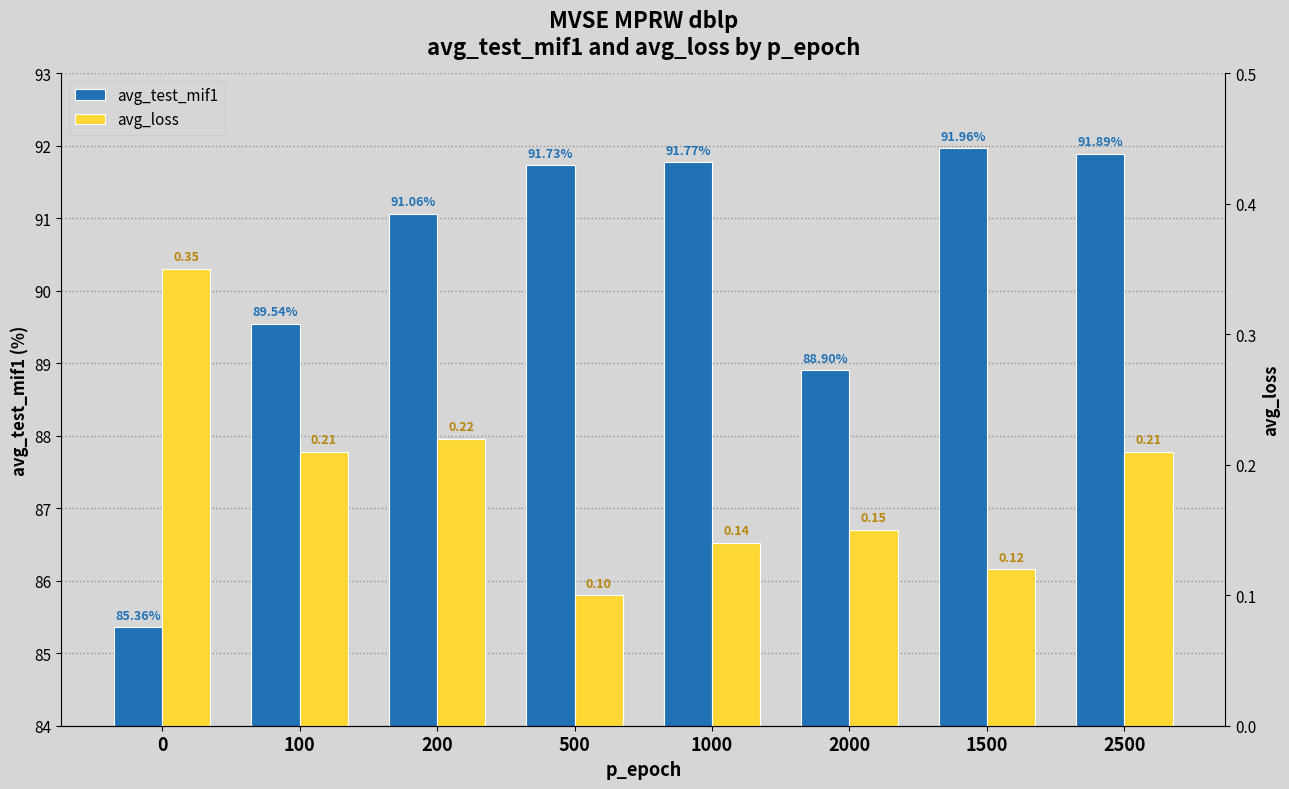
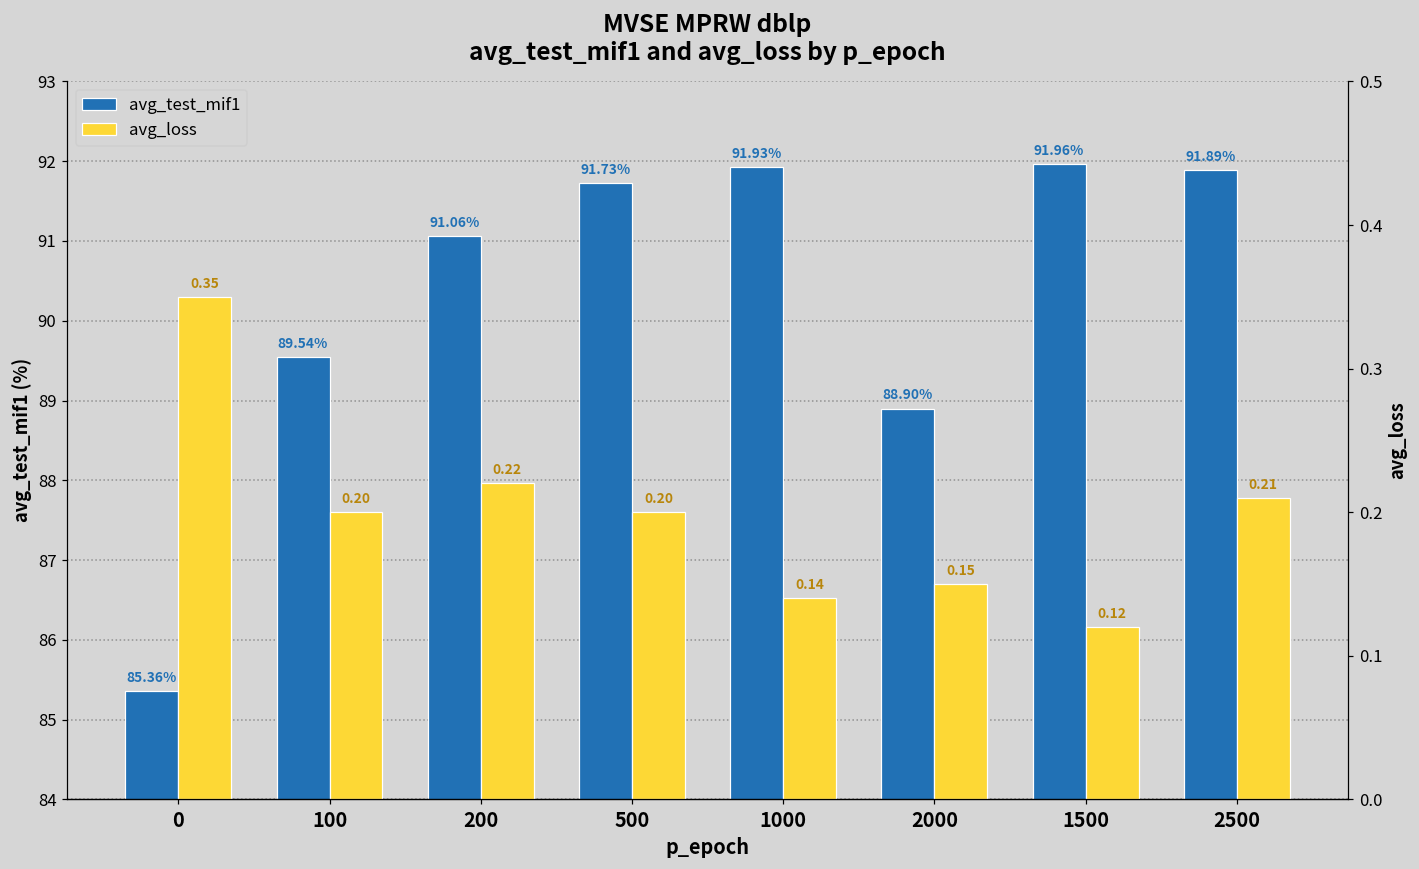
avg_test_mif1, 1000: 91.77% -> 91.93%
avg_loss, 100: 0.21 -> 0.20
avg_loss, 500: 0.10 -> 0.20
